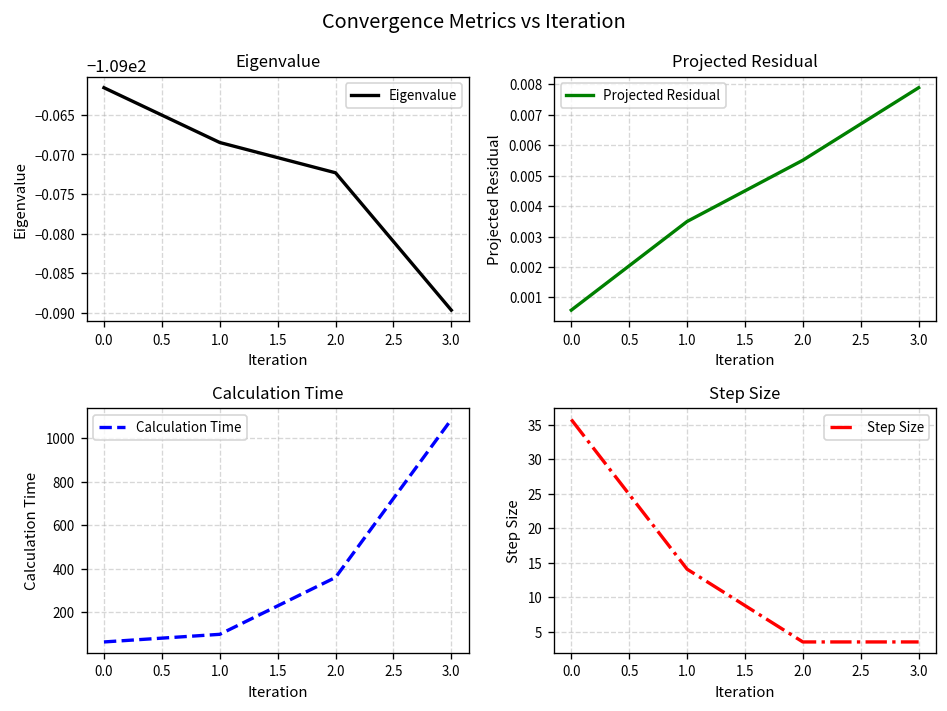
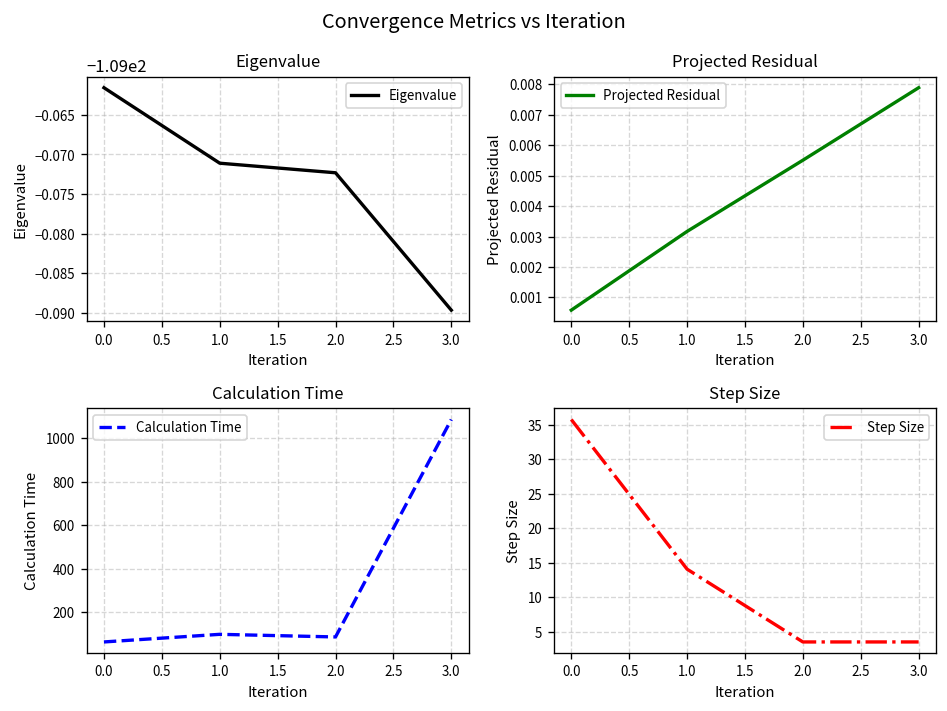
Eigenvalue, 1.0: -109.068 -> -109.071
Projected Residual, 1.0: 0.0035 -> 0.0032
Calculation Time, 2.0: 360 -> 90
